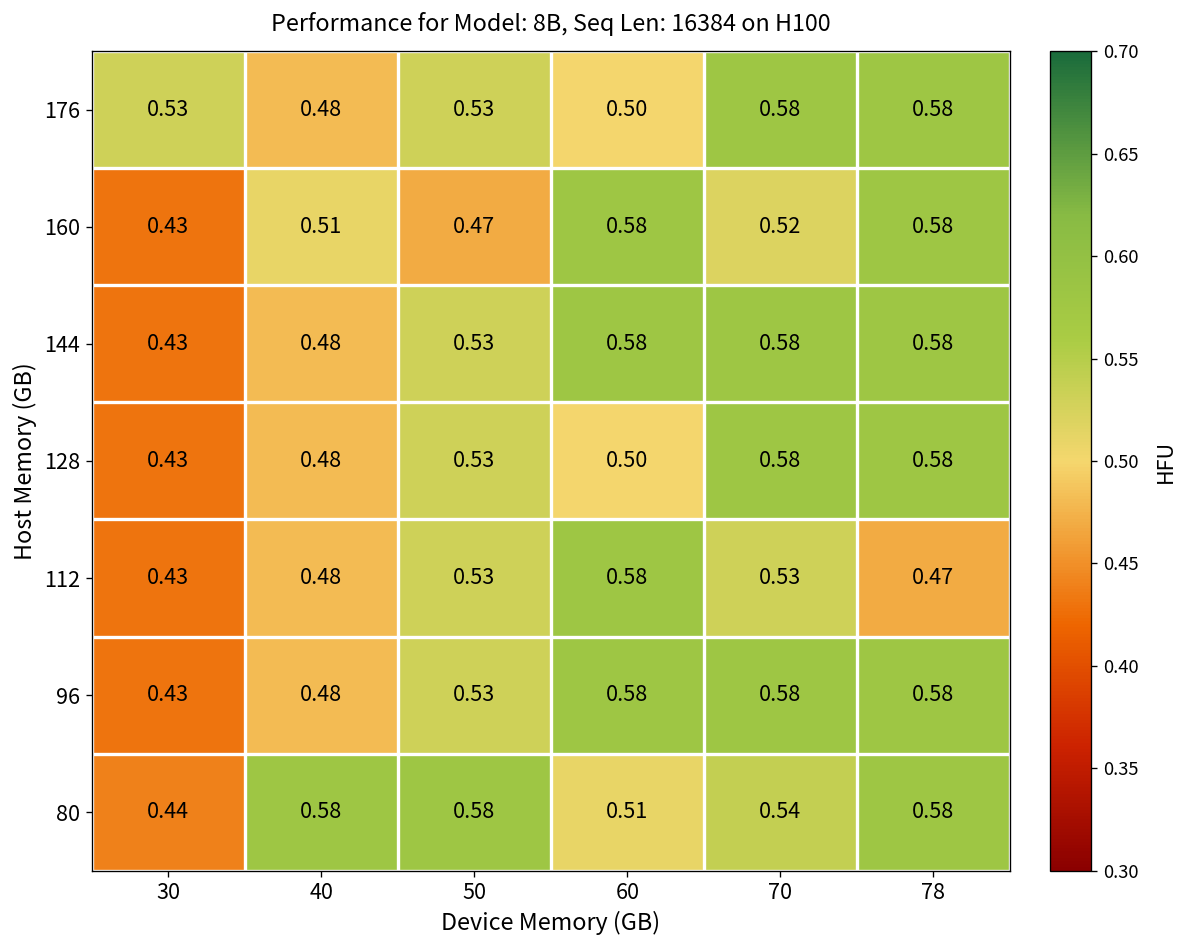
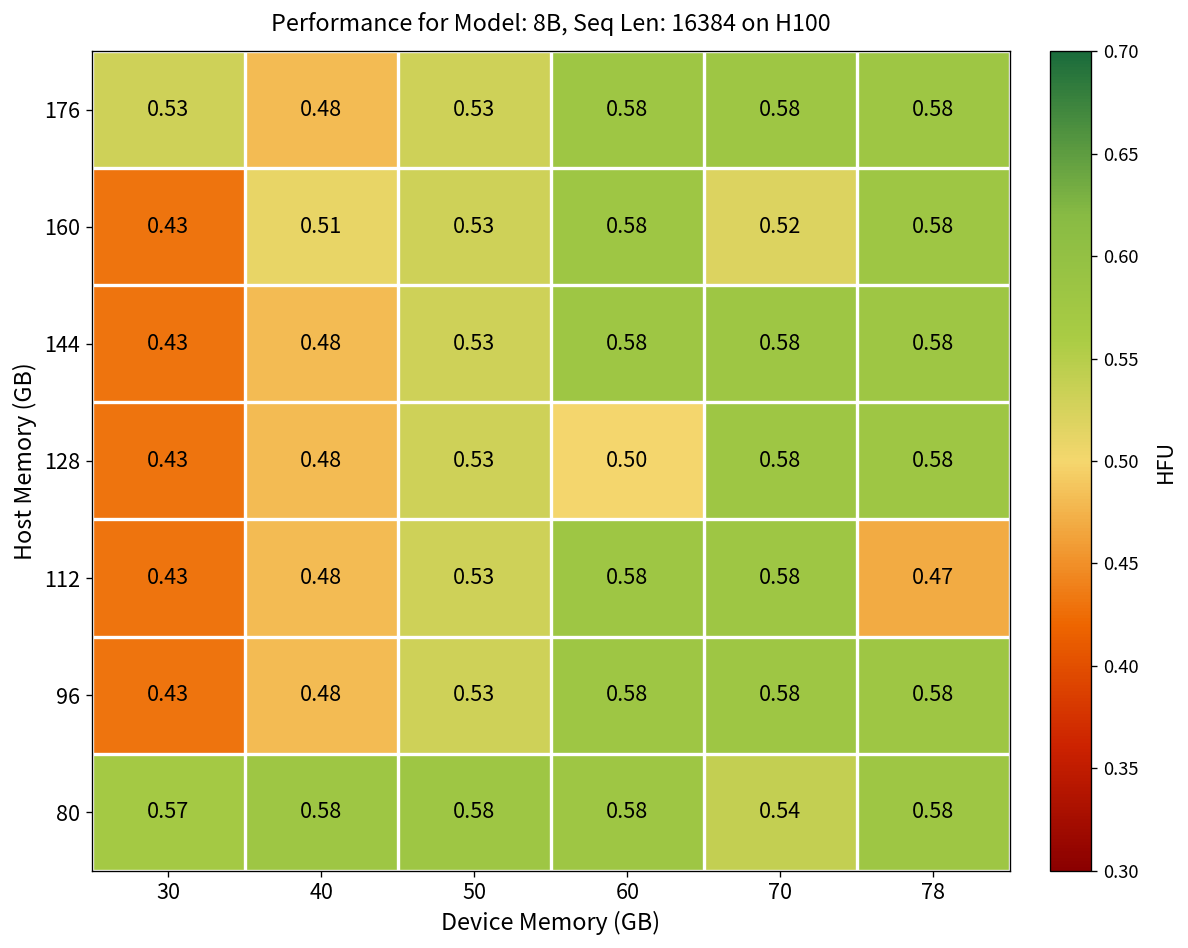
176, 60: 0.50 -> 0.58
160, 50: 0.47 -> 0.53
112, 70: 0.53 -> 0.58
80, 30: 0.44 -> 0.57
80, 60: 0.51 -> 0.58
